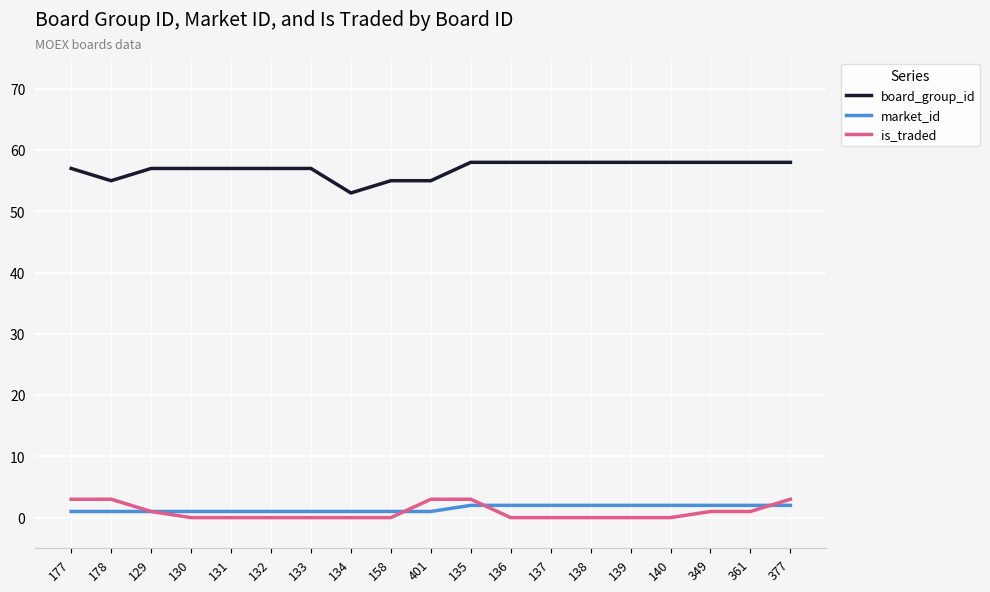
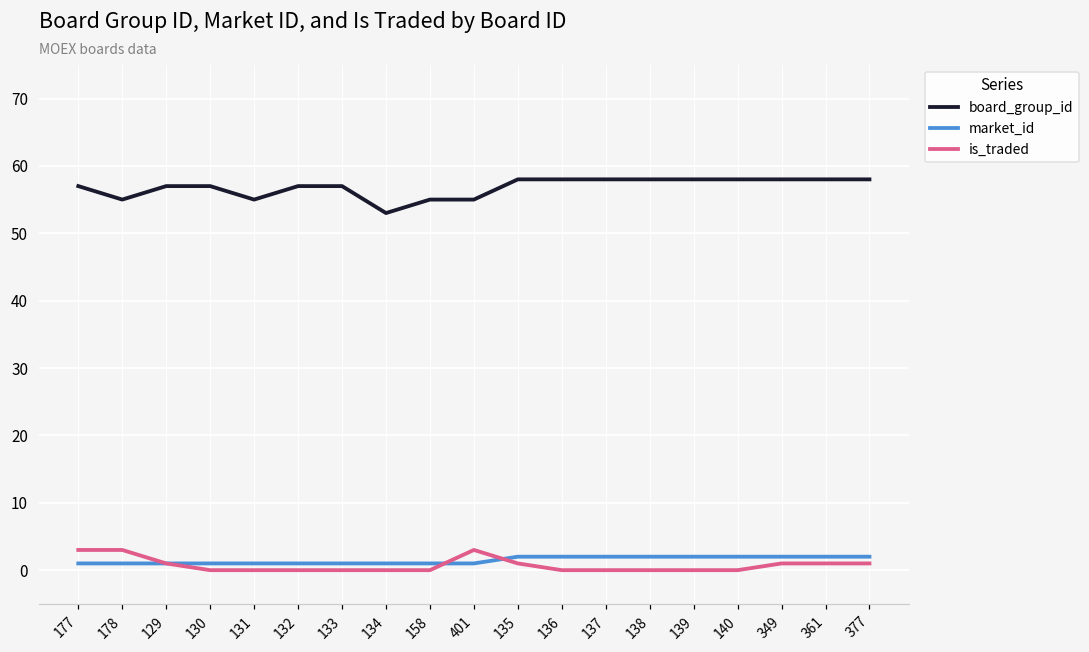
board_group_id, 131: 57 -> 55
is_traded, 135: 3 -> 1
is_traded, 377: 3 -> 1
